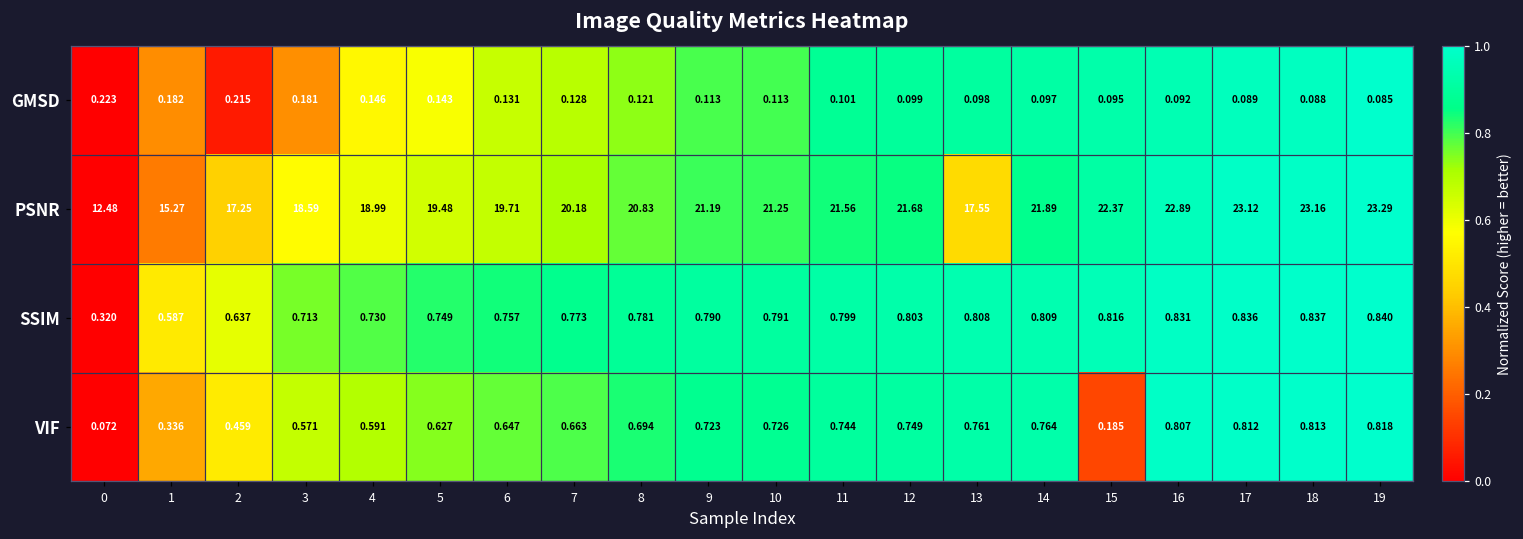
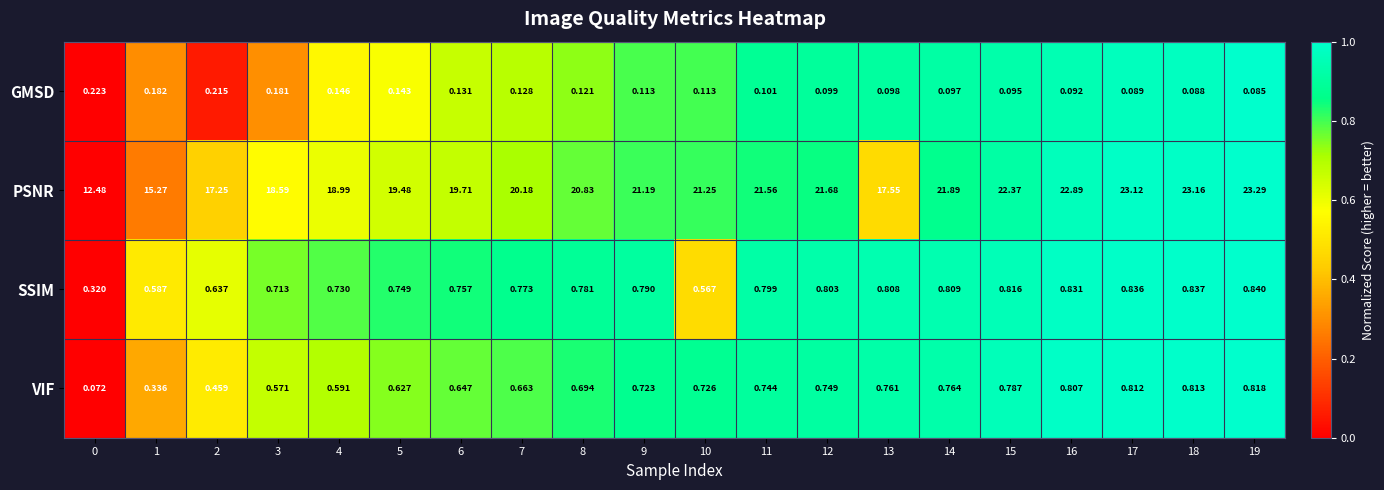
SSIM, 10: 0.791 -> 0.567
VIF, 15: 0.185 -> 0.787
